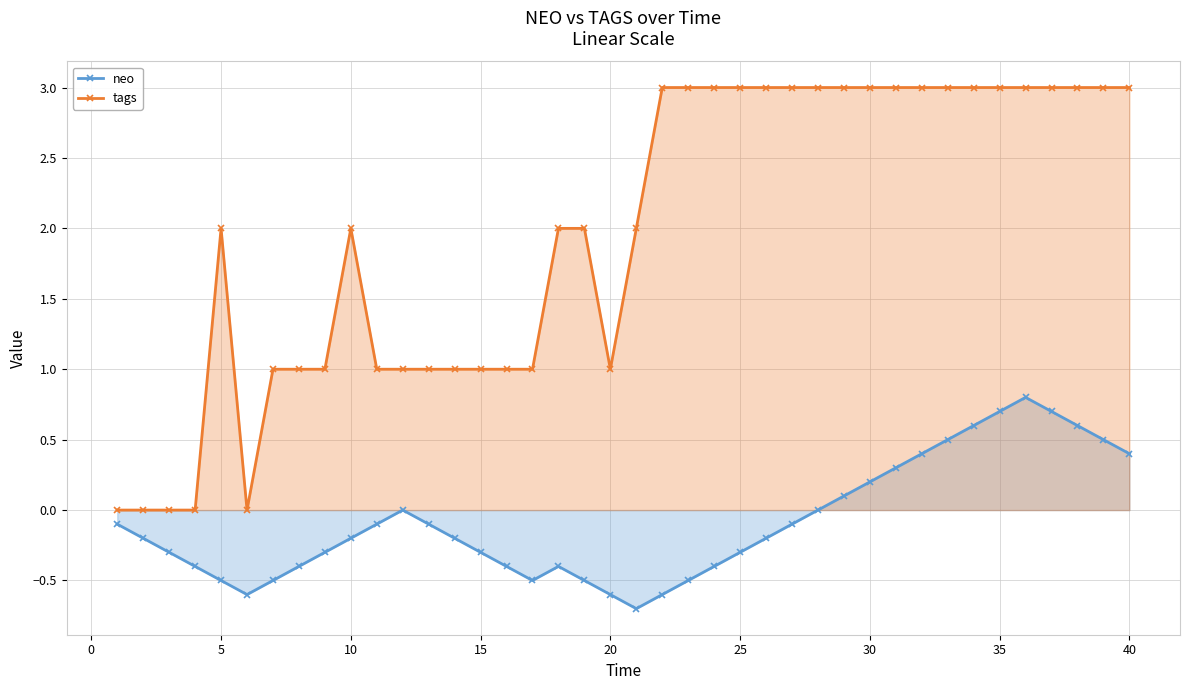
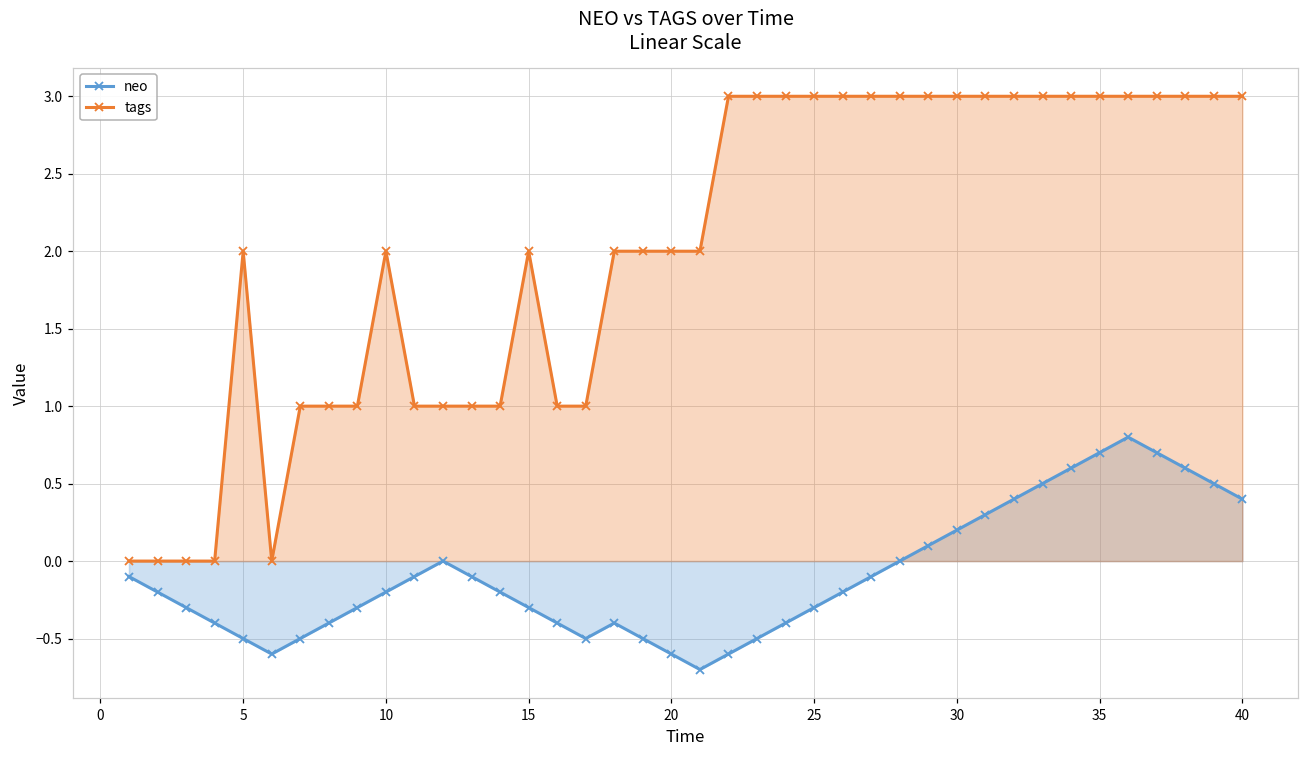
tags, 15: 1 -> 2
tags, 20: 1 -> 2
